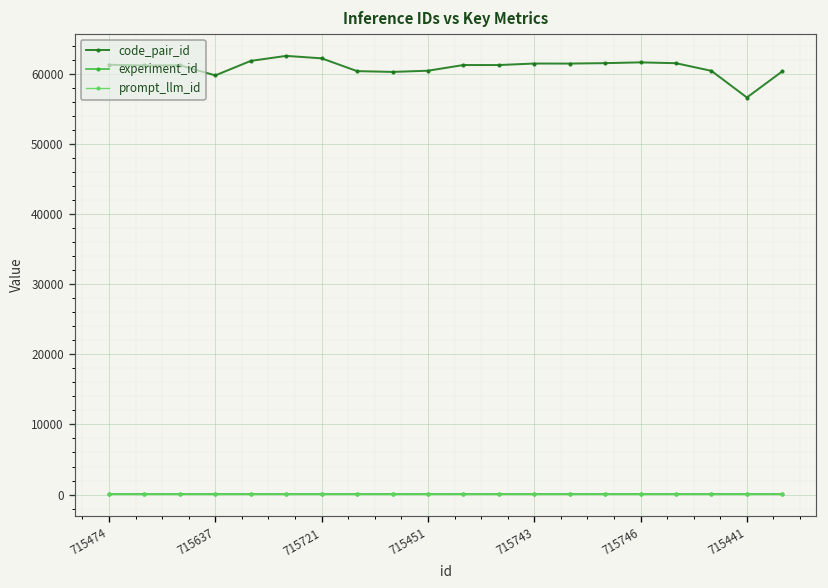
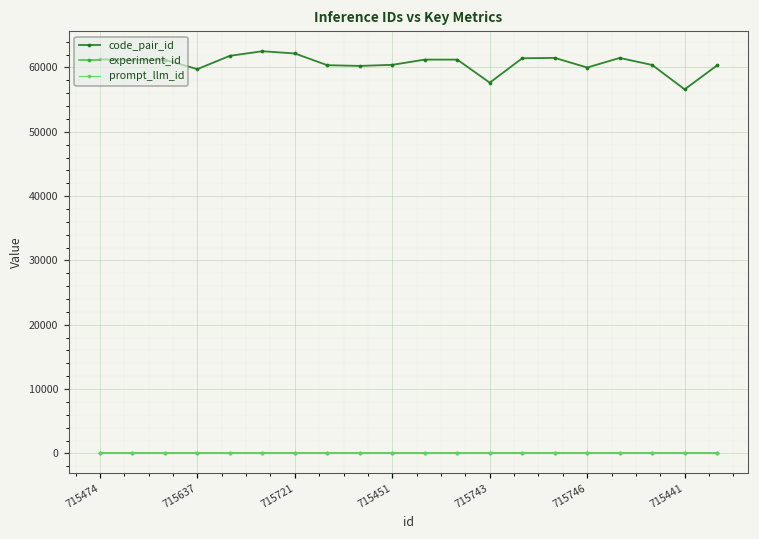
code_pair_id, 715743: 61000 -> 58000
code_pair_id, 715746: 62000 -> 60000
